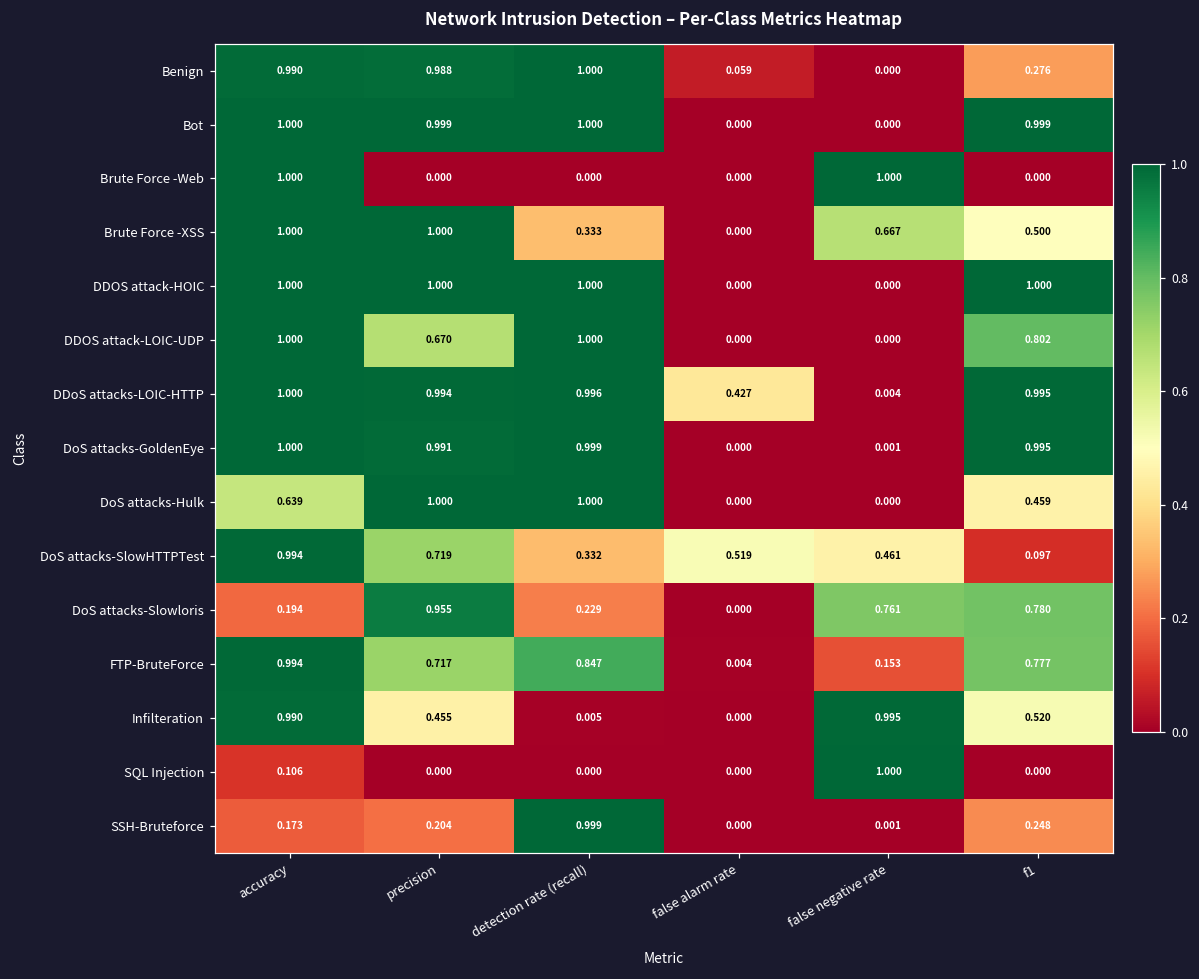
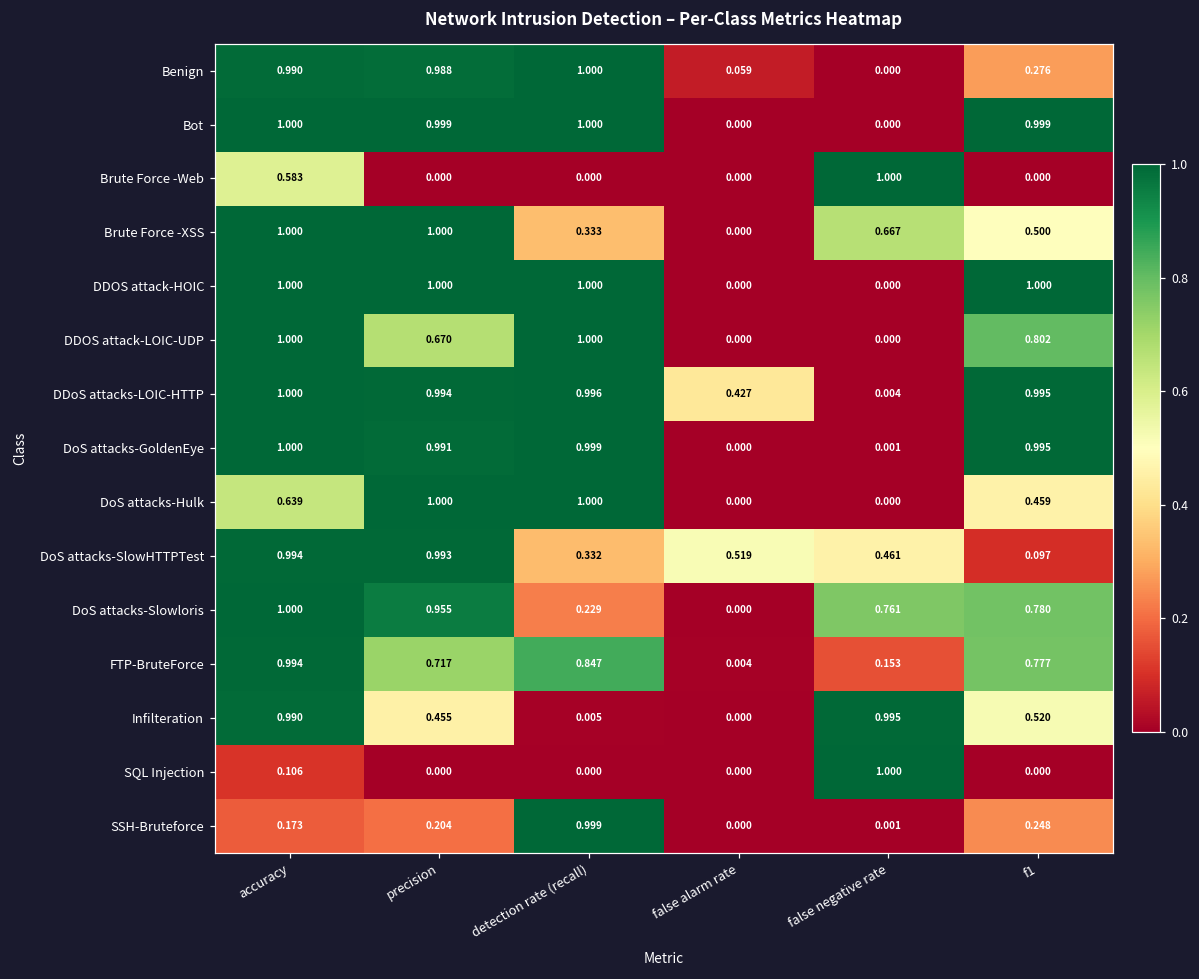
Brute Force -Web, accuracy: 1.000 -> 0.583
DoS attacks-SlowHTTPTest, precision: 0.719 -> 0.993
DoS attacks-Slowloris, accuracy: 0.194 -> 1.000
